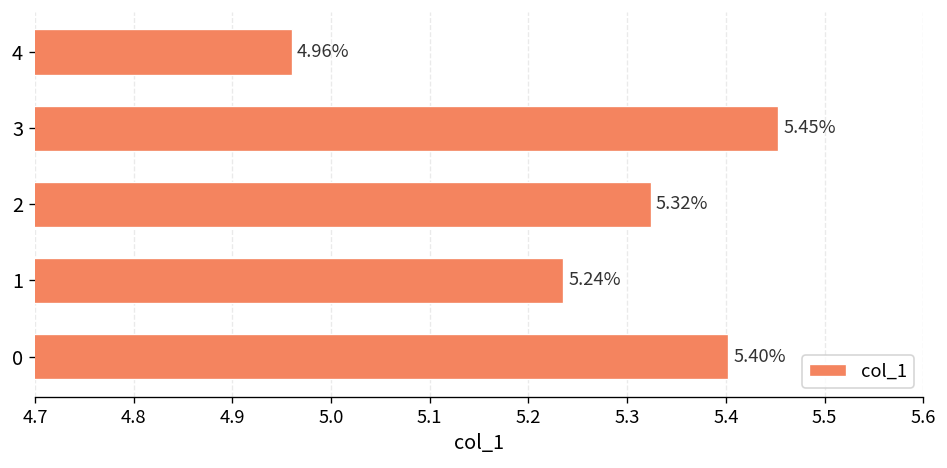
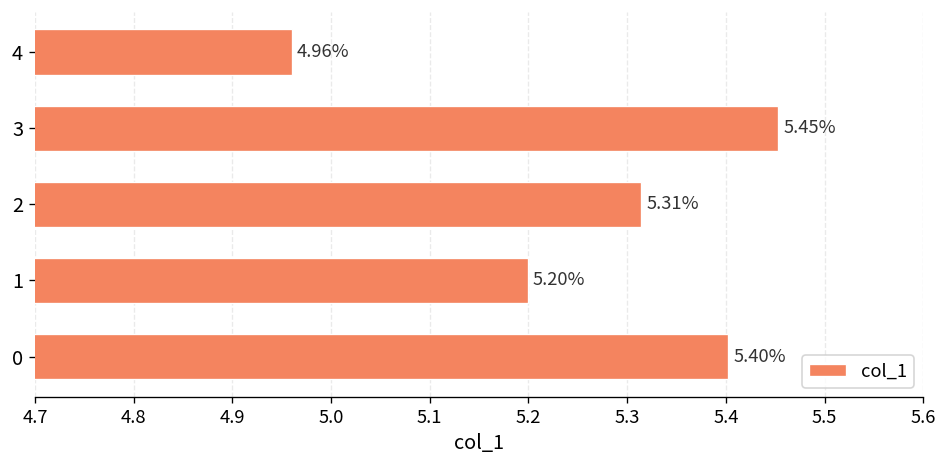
2: 5.32% -> 5.31%
1: 5.24% -> 5.20%
